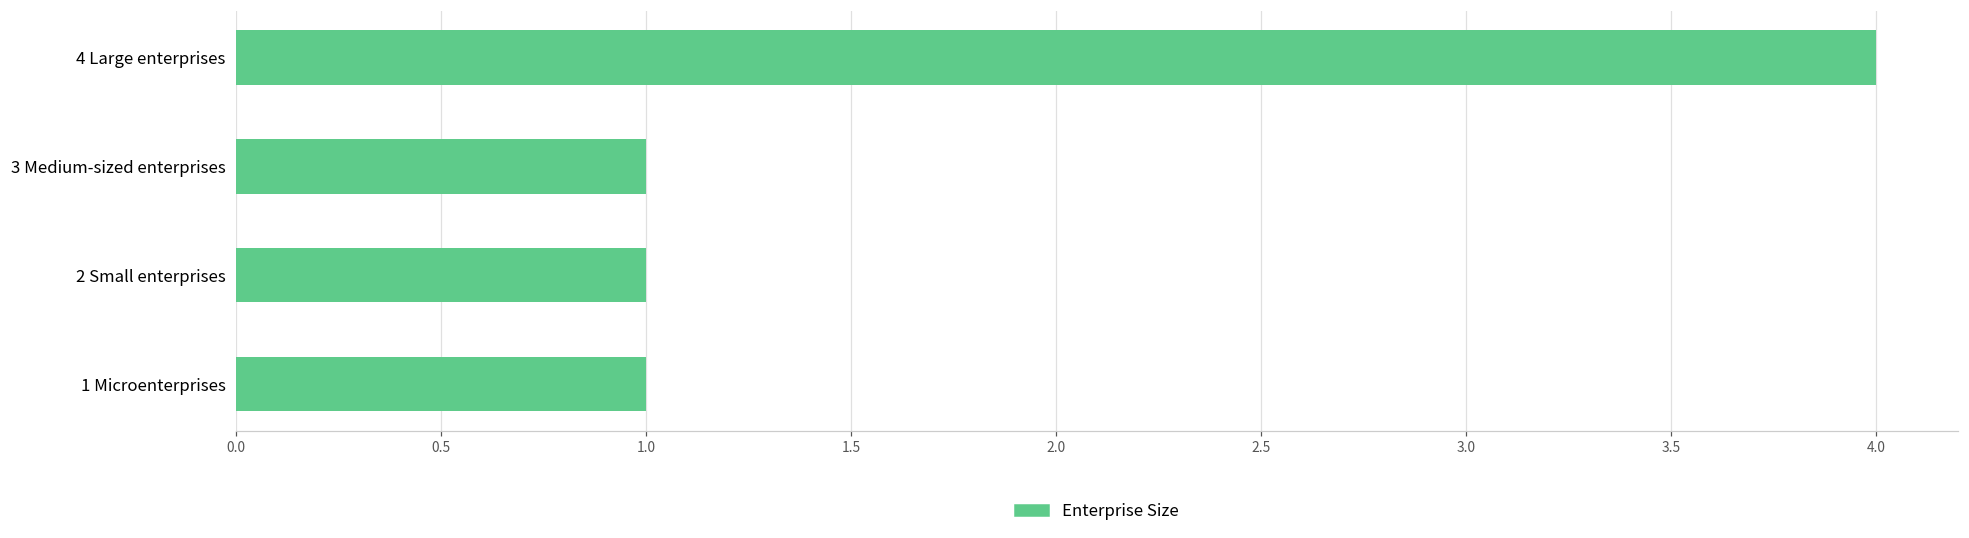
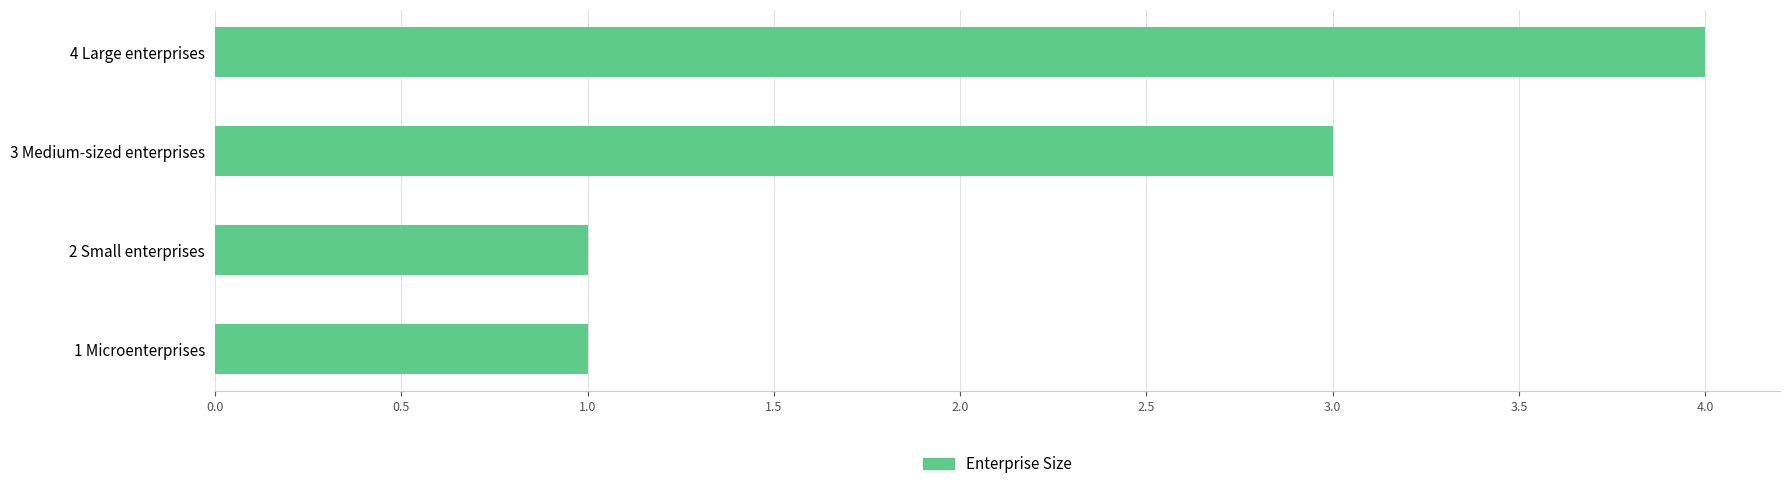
3 Medium-sized enterprises: 1 -> 3
